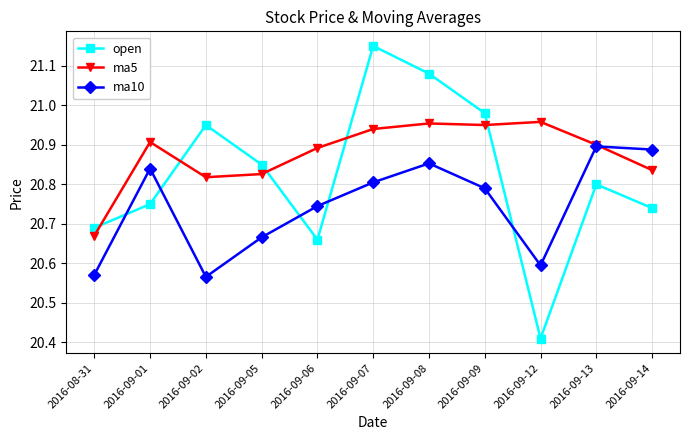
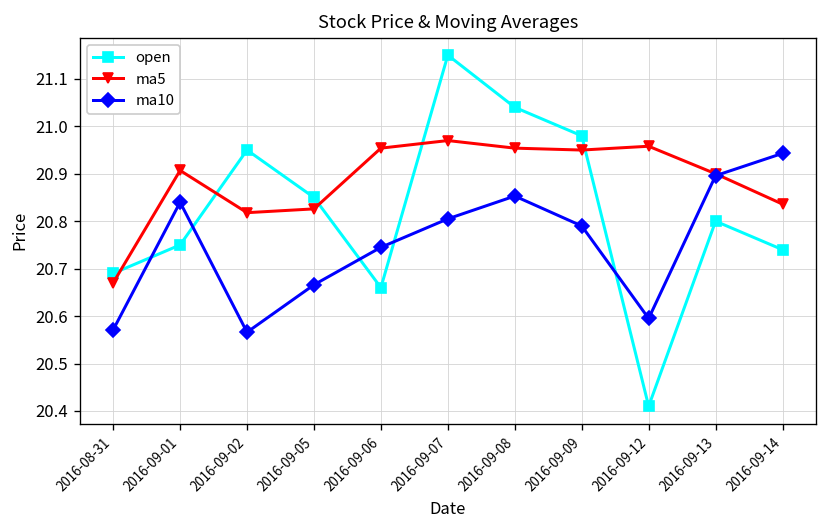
ma5, 2016-09-06: 20.89 -> 20.95
ma5, 2016-09-07: 20.94 -> 20.97
open, 2016-09-08: 21.08 -> 21.04
ma10, 2016-09-14: 20.89 -> 20.94
